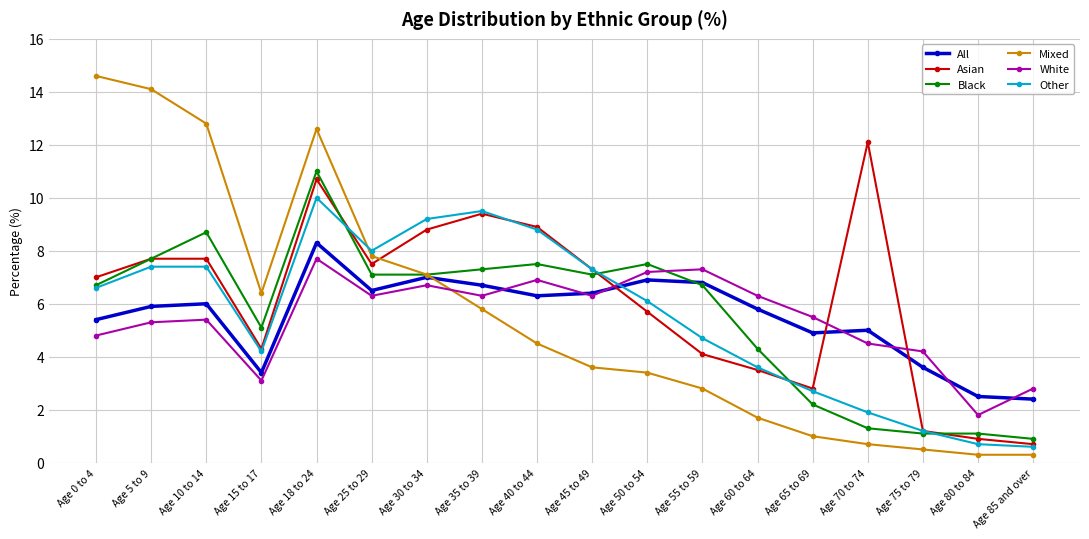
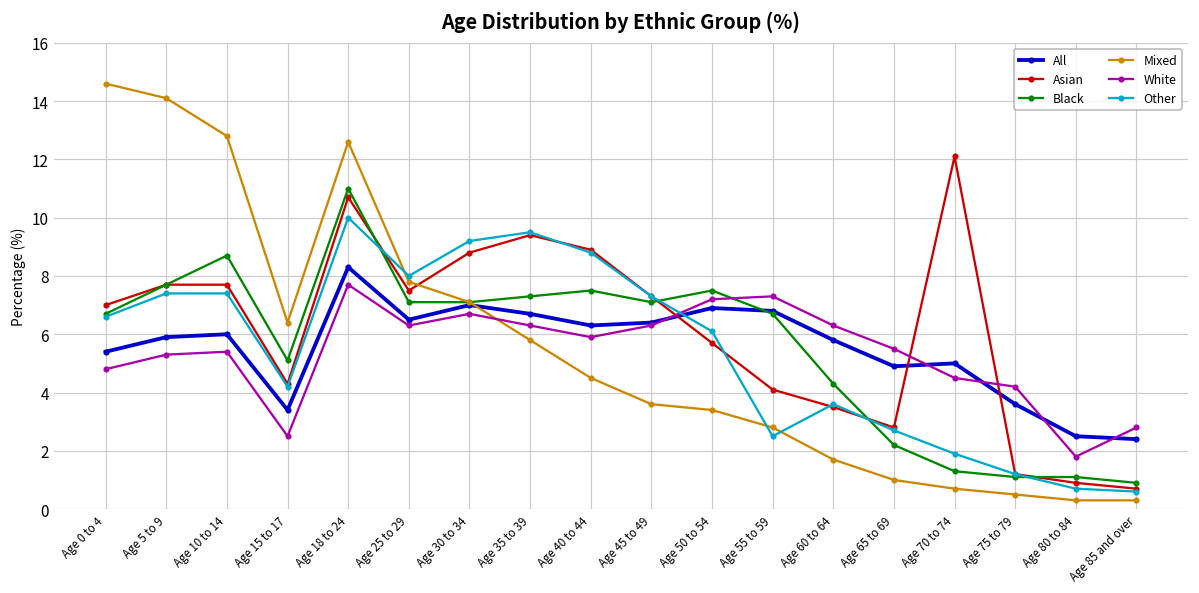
White, Age 15 to 17: 3.1 -> 2.5
White, Age 40 to 44: 6.9 -> 5.9
Other, Age 55 to 59: 4.7 -> 2.5
